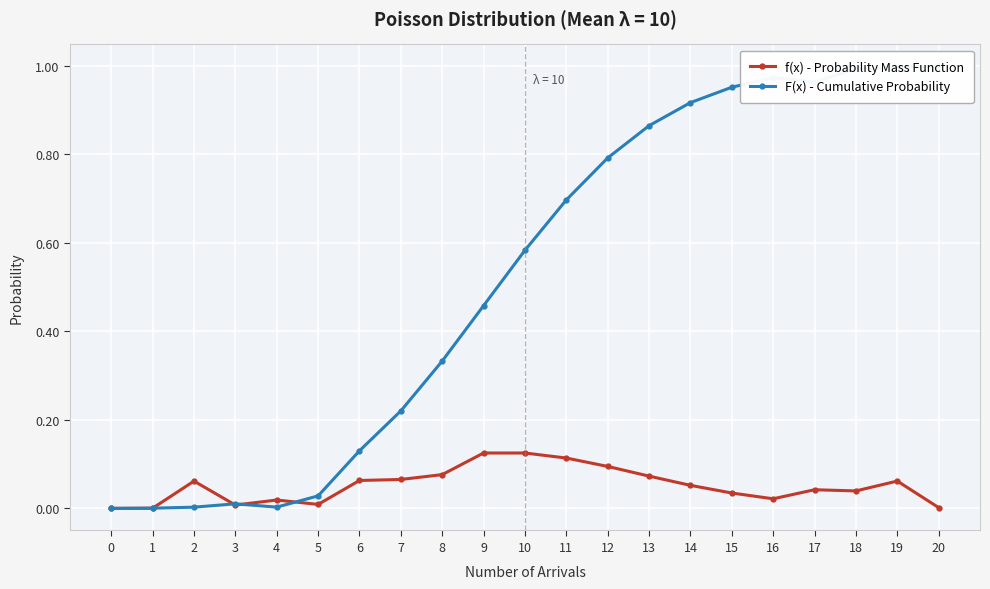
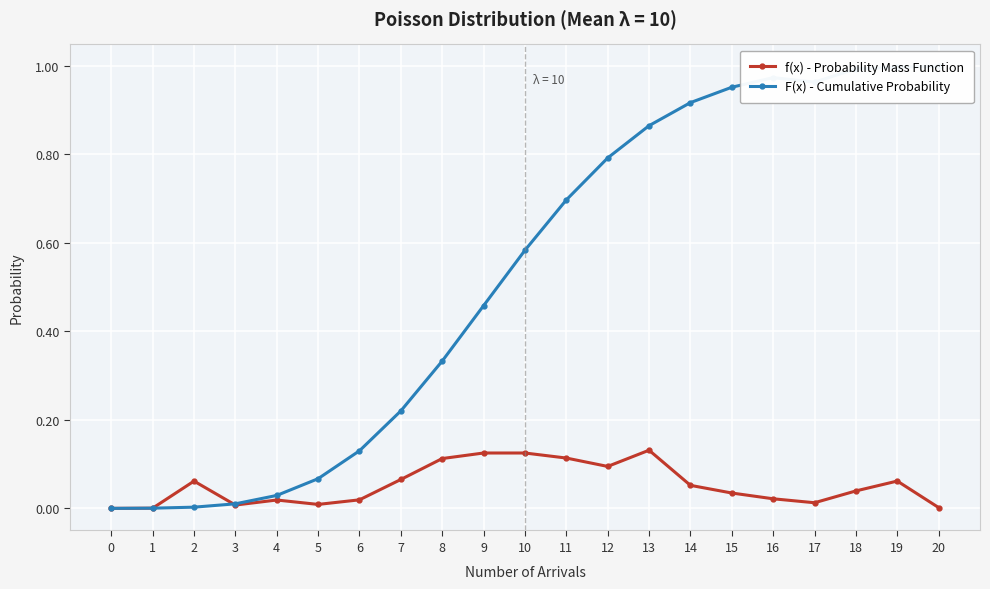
F(x) - Cumulative Probability, 4: 0.00 -> 0.03
F(x) - Cumulative Probability, 5: 0.03 -> 0.07
f(x) - Probability Mass Function, 6: 0.06 -> 0.02
f(x) - Probability Mass Function, 8: 0.08 -> 0.11
f(x) - Probability Mass Function, 13: 0.07 -> 0.13
f(x) - Probability Mass Function, 17: 0.04 -> 0.01
